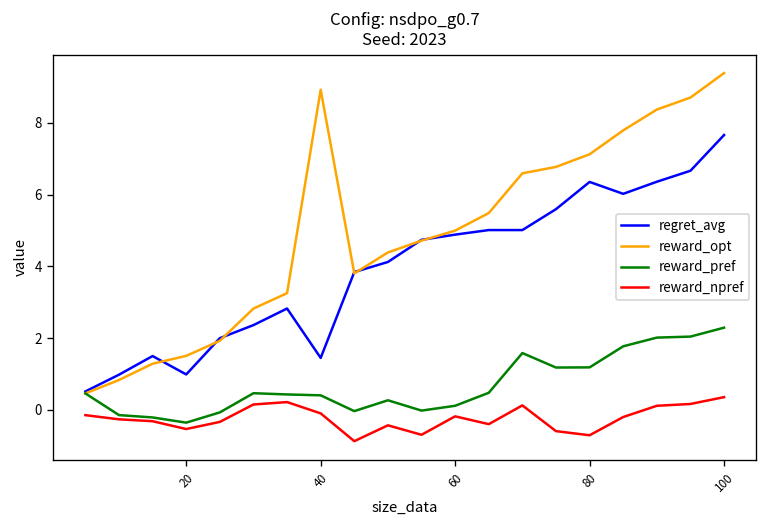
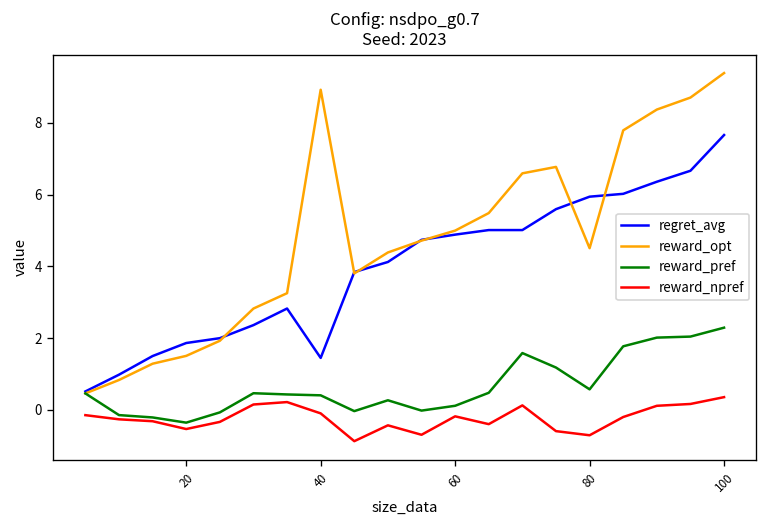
regret_avg, 20: 1.0 -> 1.9
regret_avg, 80: 6.4 -> 5.9
reward_opt, 80: 7.1 -> 4.5
reward_pref, 80: 1.2 -> 0.6
